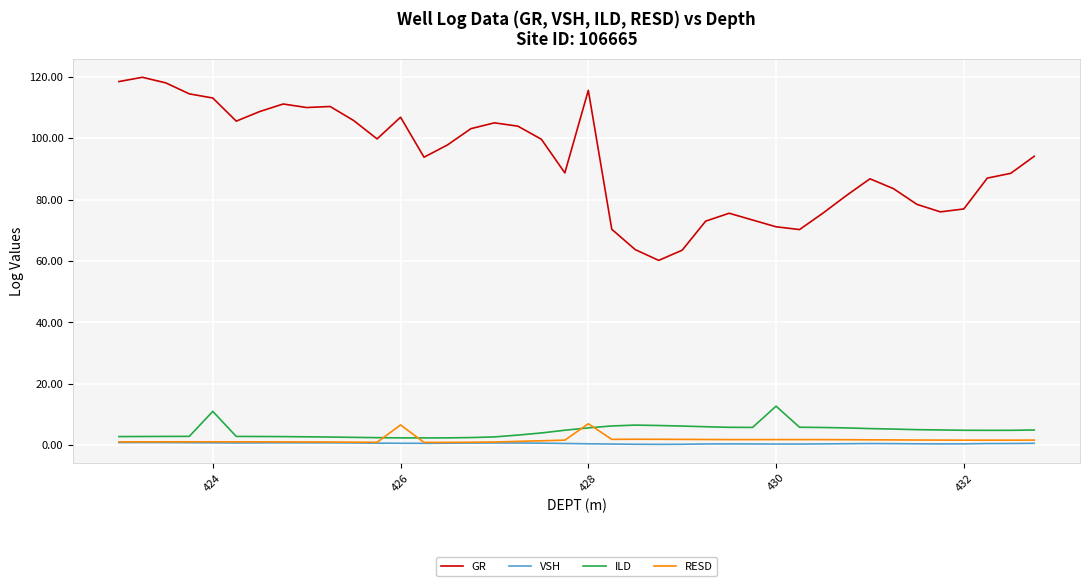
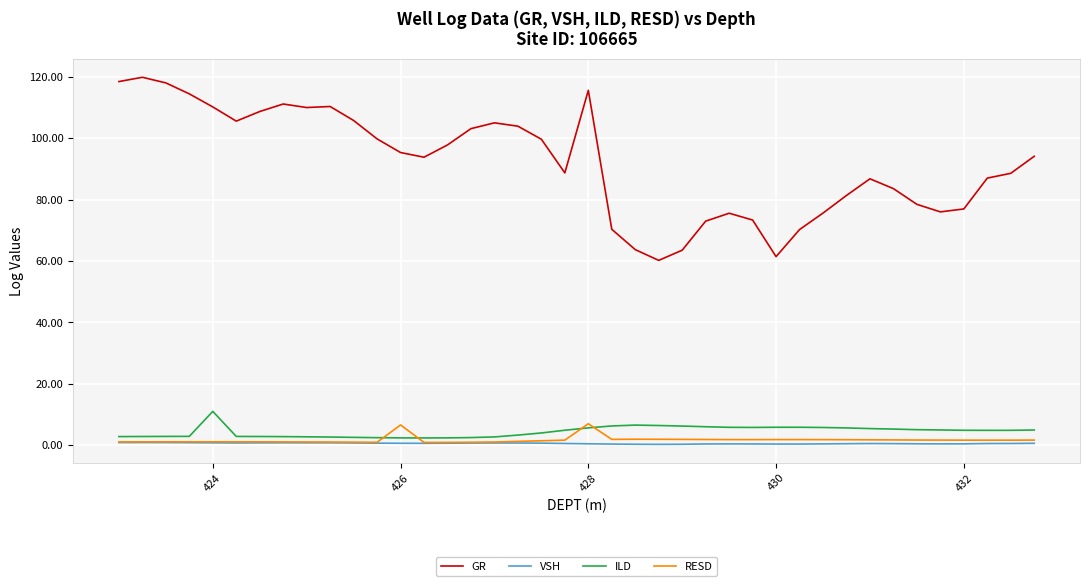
GR, 424: 113 -> 110
GR, 426: 107 -> 95
GR, 430: 71 -> 61
ILD, 430: 13 -> 6
